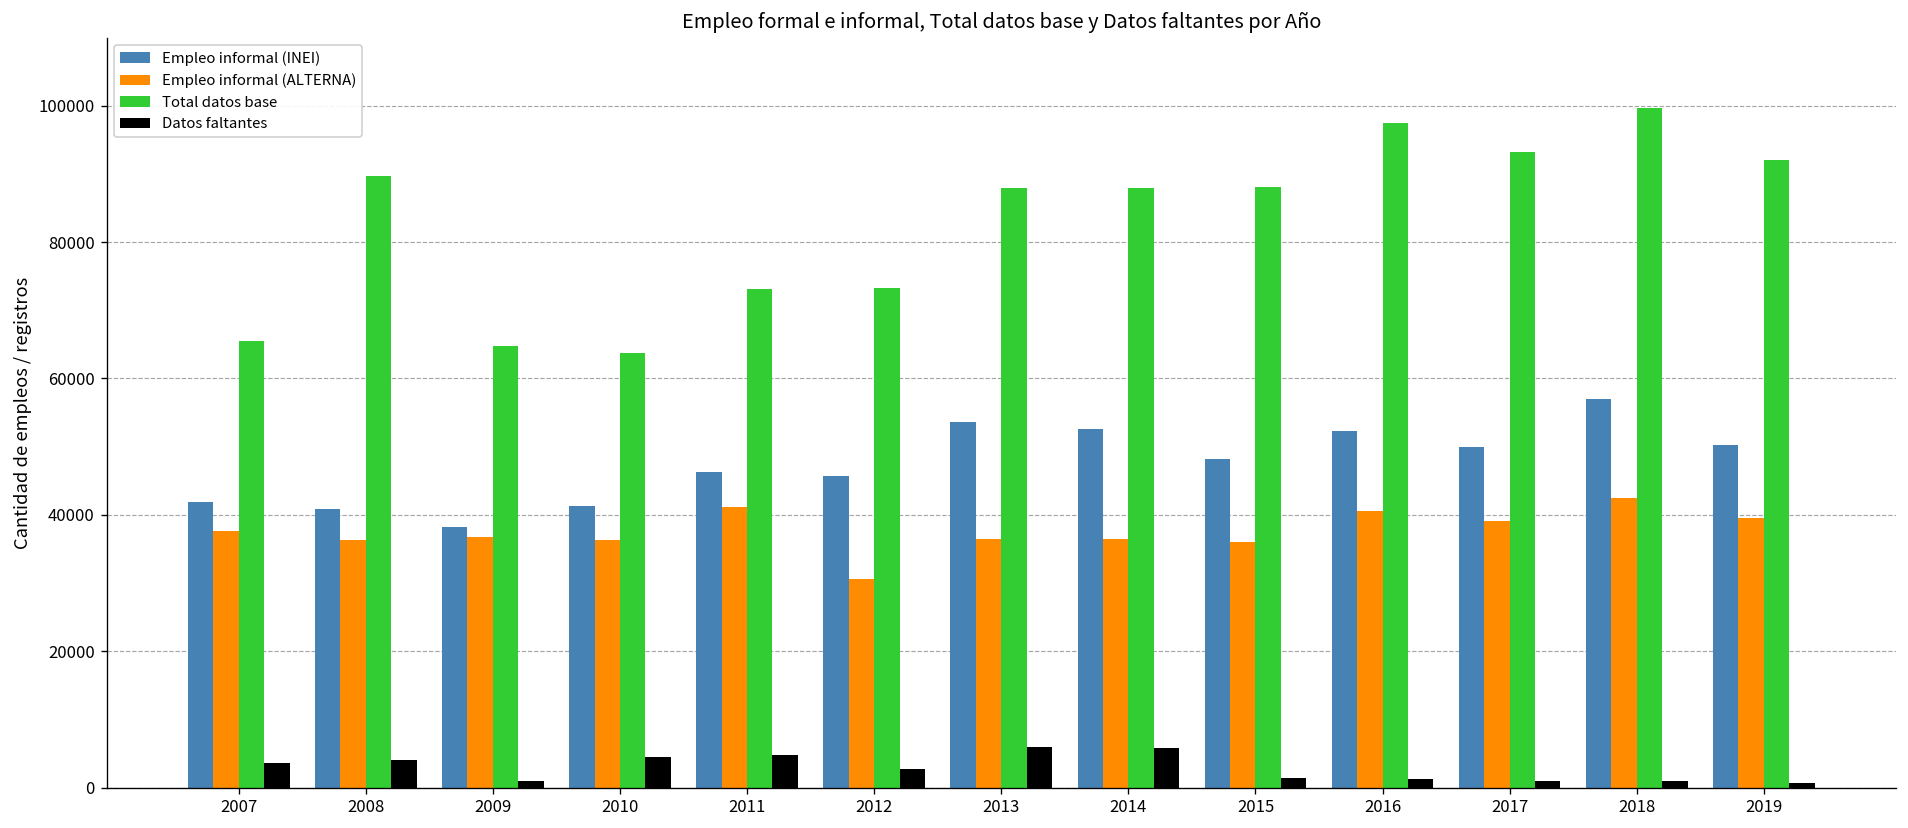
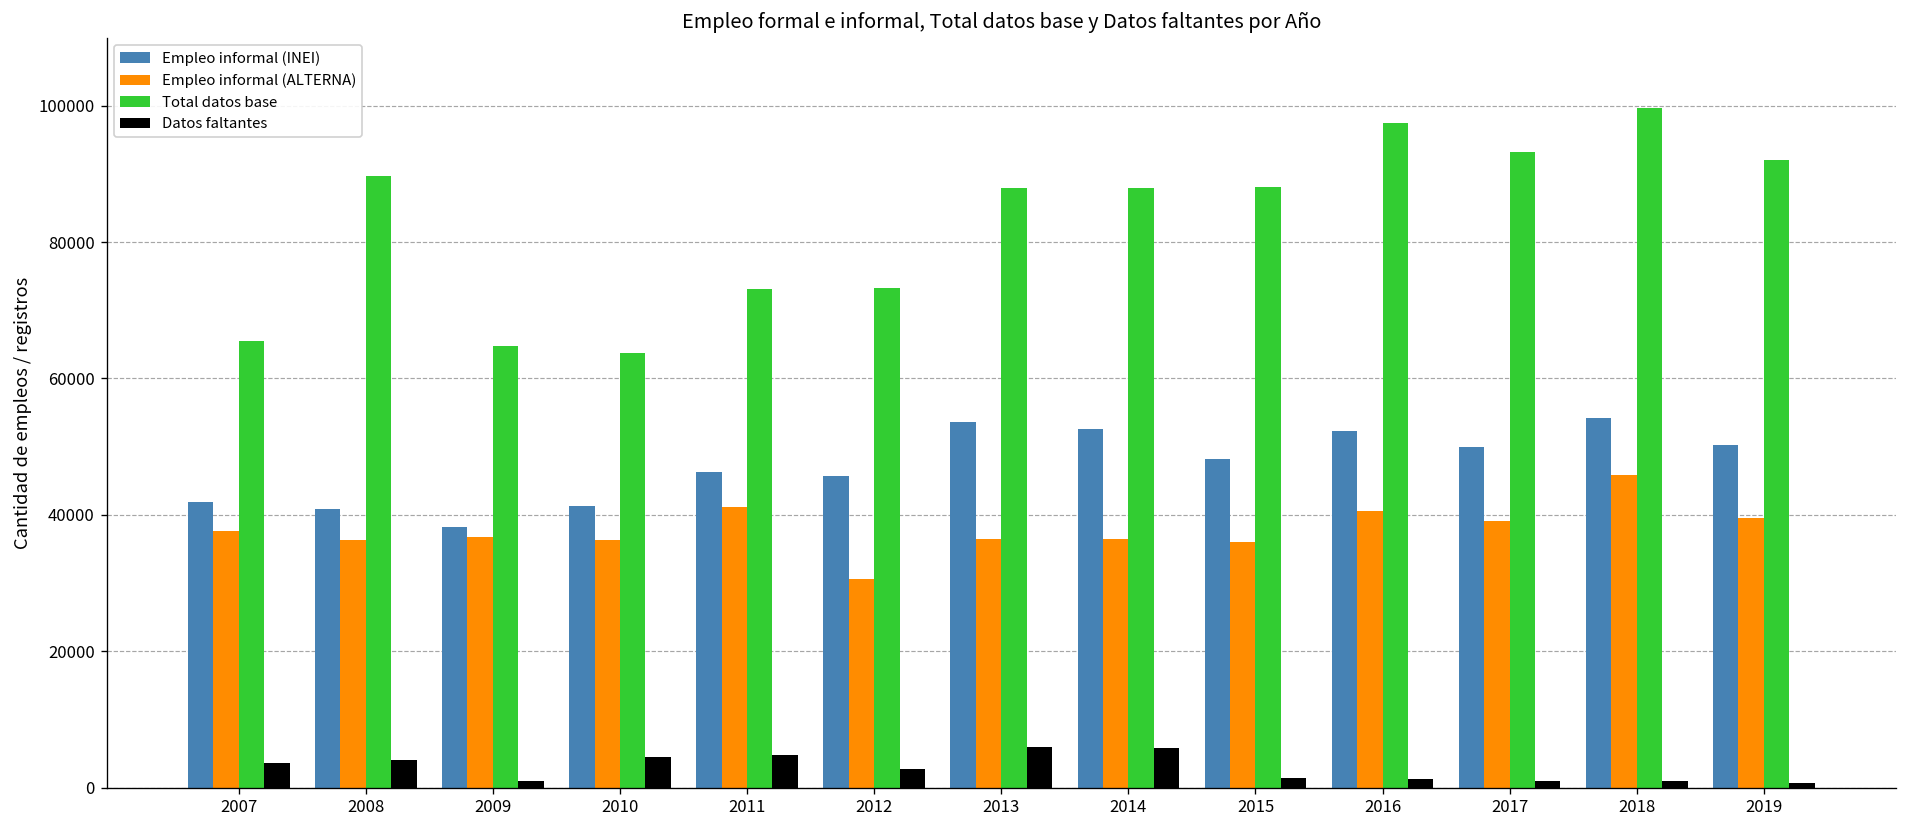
Empleo informal (INEI), 2018: 57000 -> 54000
Empleo informal (ALTERNA), 2018: 42000 -> 46000
